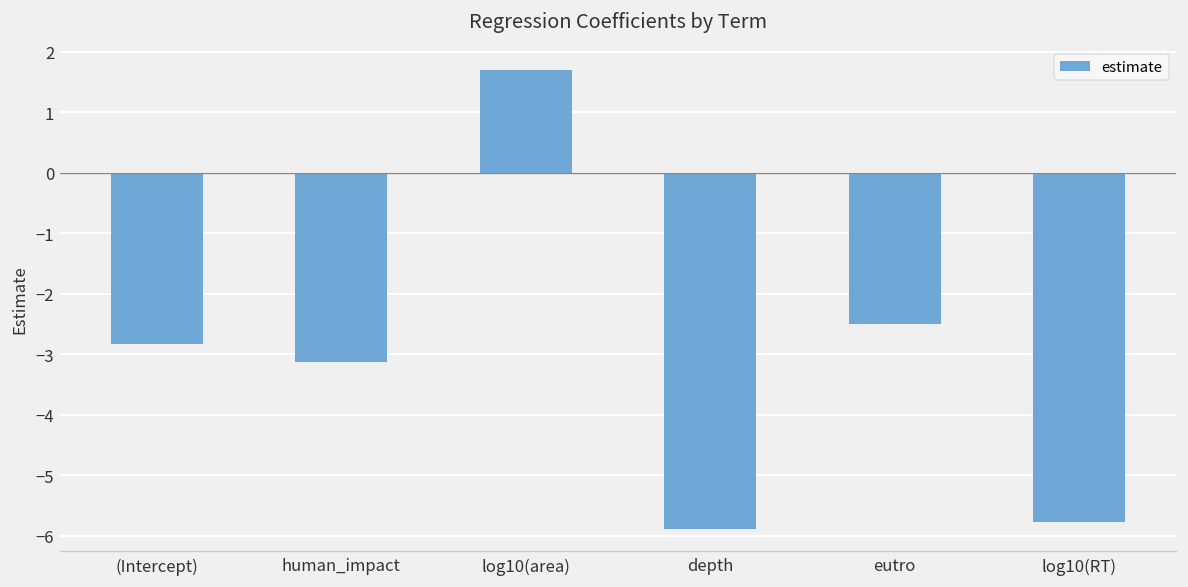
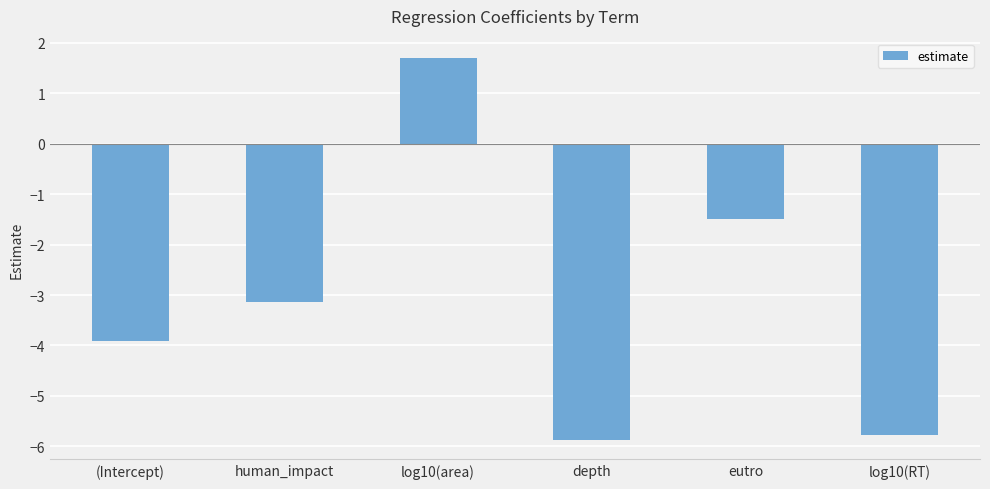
(Intercept): -2.8 -> -3.9
eutro: -2.5 -> -1.5
